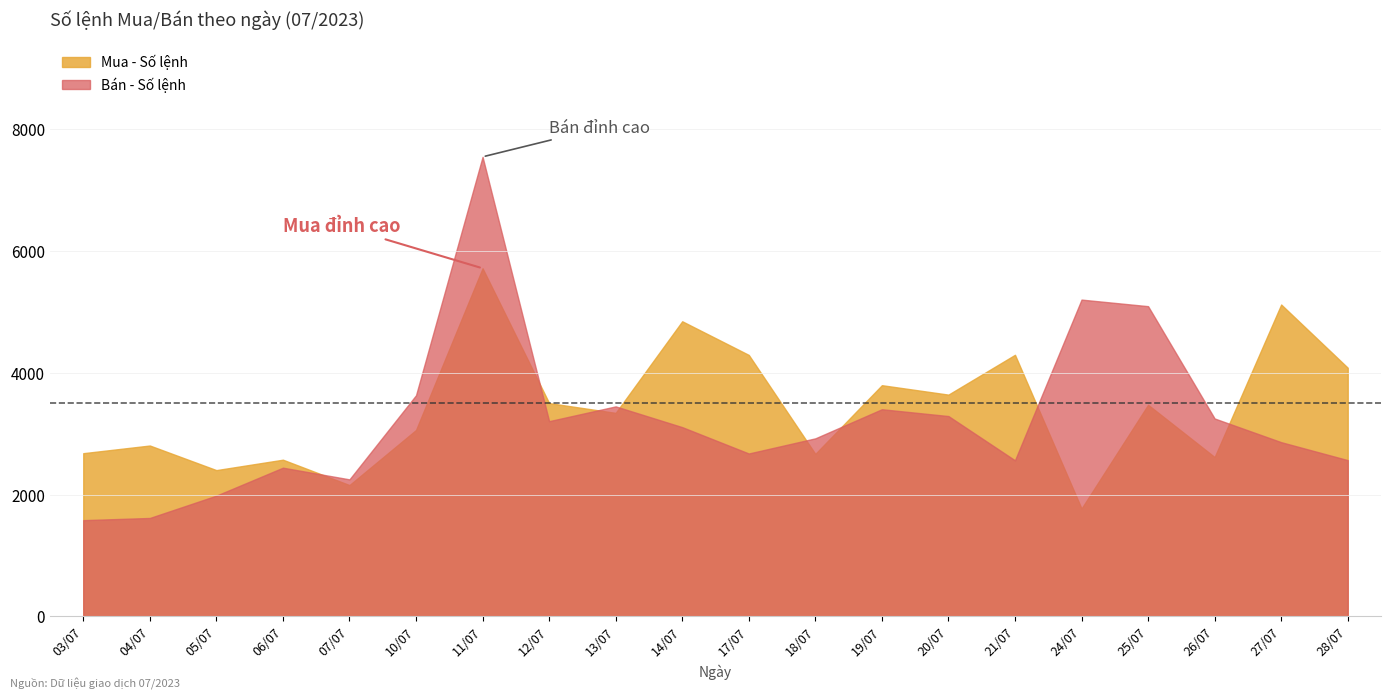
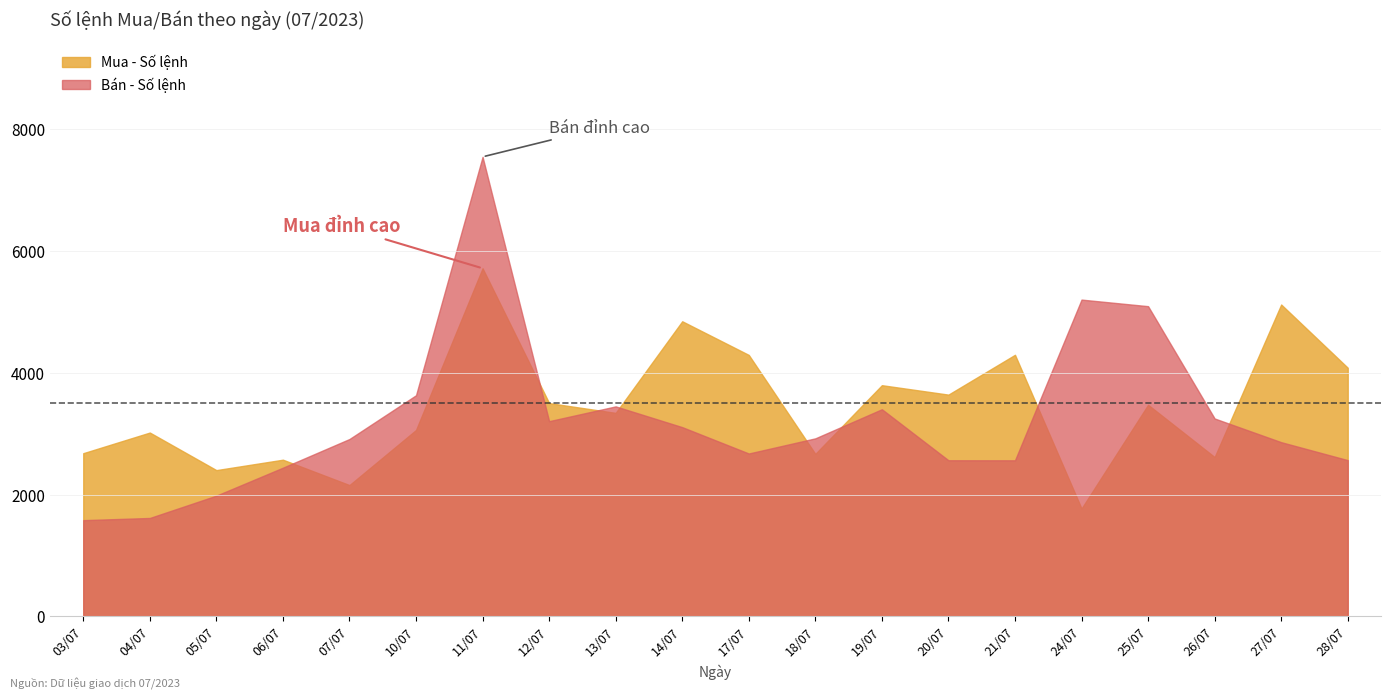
Mua - Số lệnh, 04/07: 2800 -> 3000
Bán - Số lệnh, 07/07: 2300 -> 2900
Bán - Số lệnh, 20/07: 3300 -> 2600
